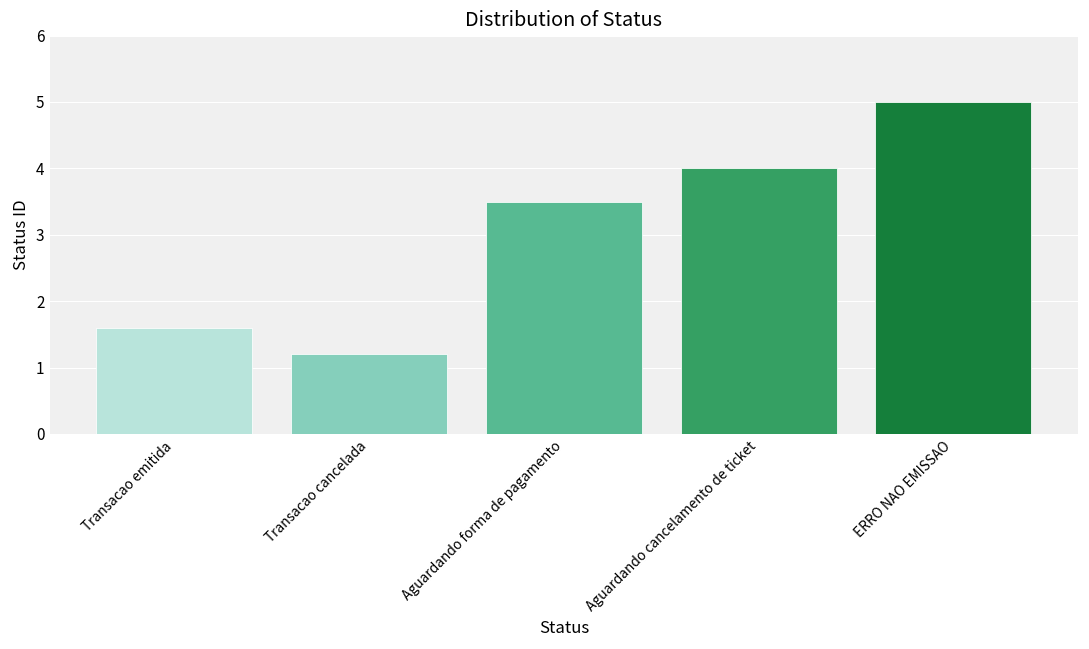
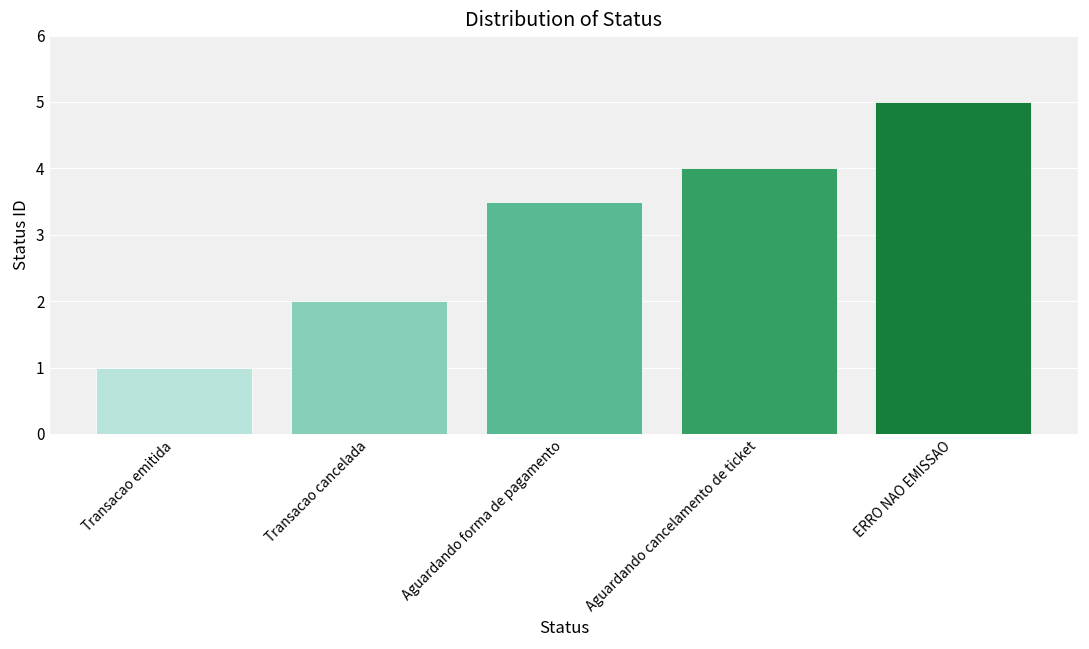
Transacao emitida: 1.6 -> 1.0
Transacao cancelada: 1.2 -> 2.0
